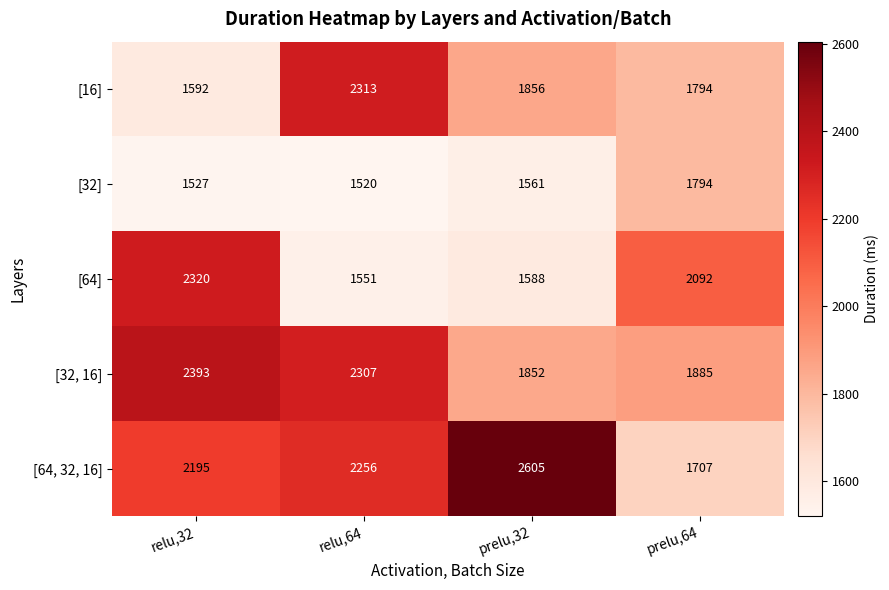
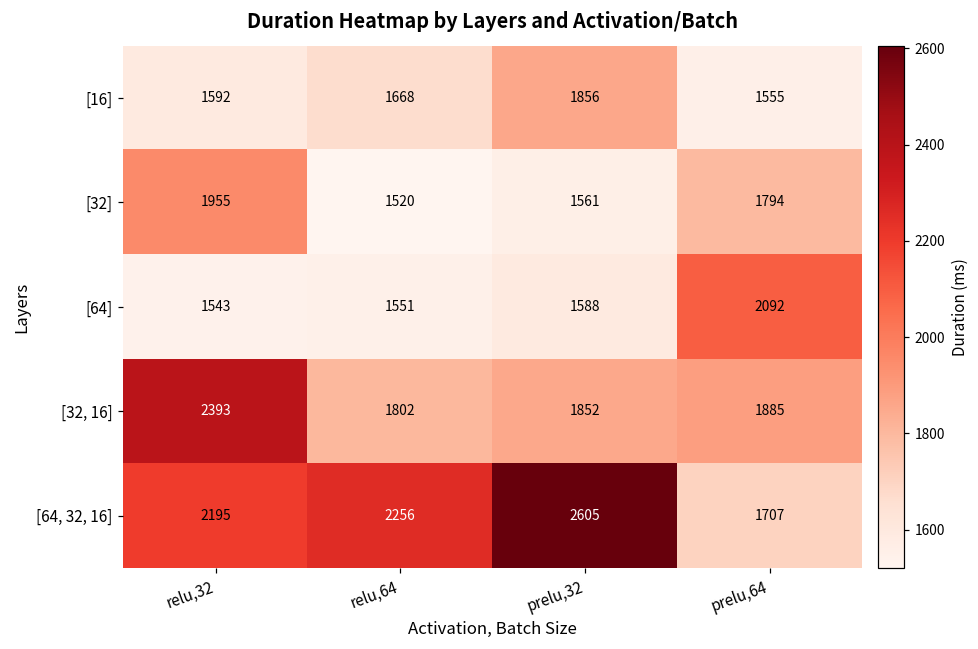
[16], relu,64: 2313 -> 1668
[16], prelu,64: 1794 -> 1555
[32], relu,32: 1527 -> 1955
[64], relu,32: 2320 -> 1543
[32, 16], relu,64: 2307 -> 1802
